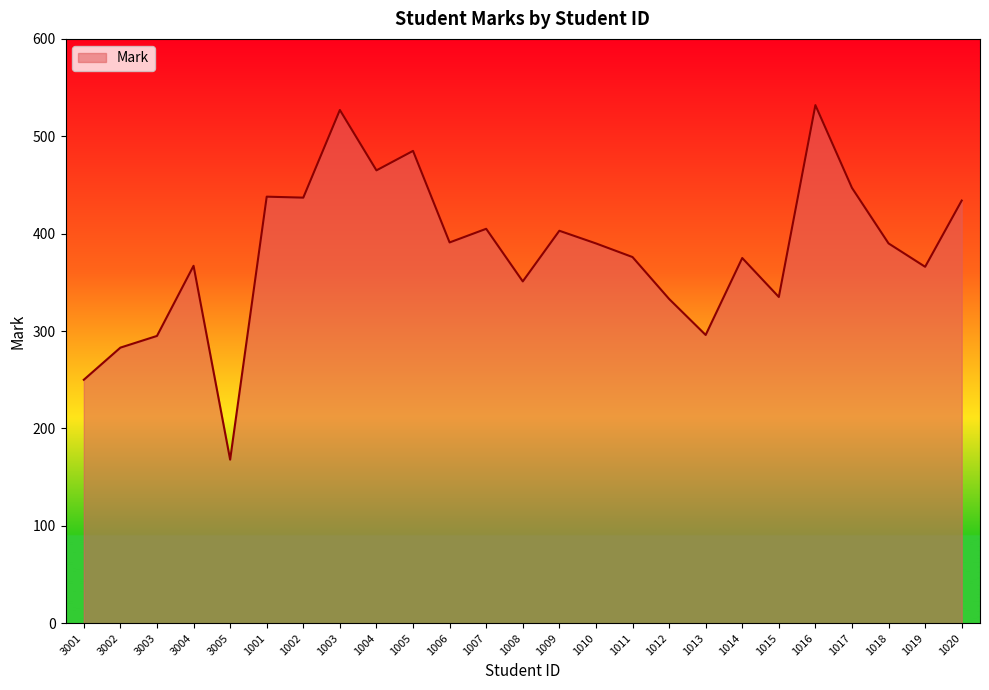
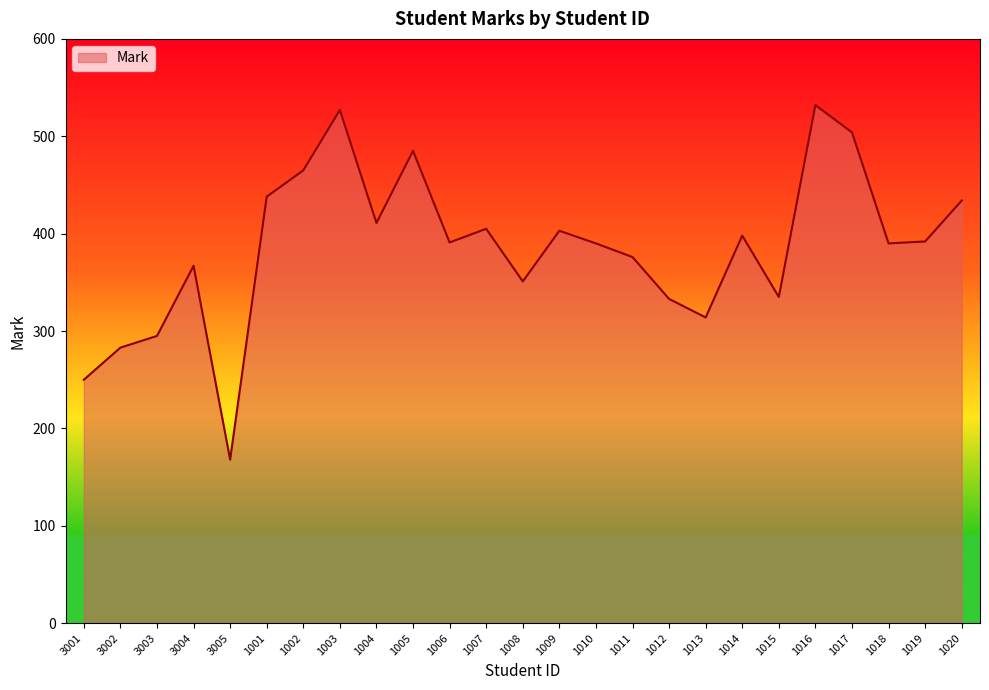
1002: 440 -> 470
1004: 470 -> 410
1013: 300 -> 310
1014: 380 -> 400
1017: 450 -> 500
1019: 370 -> 390
